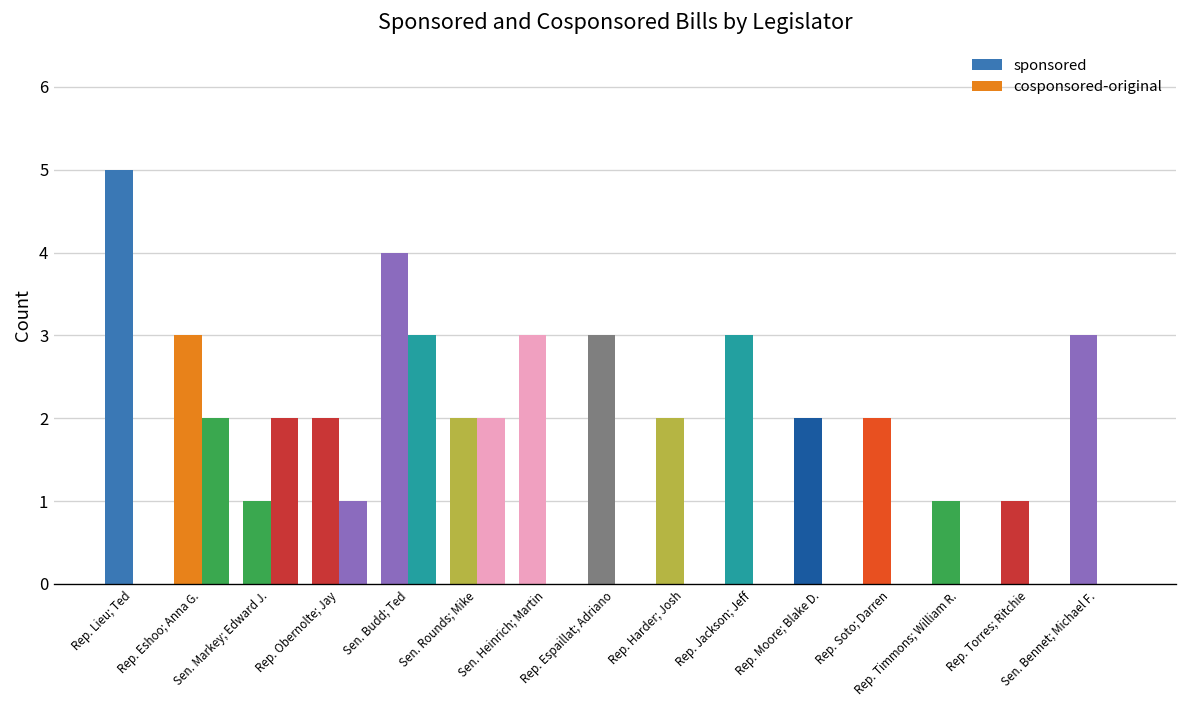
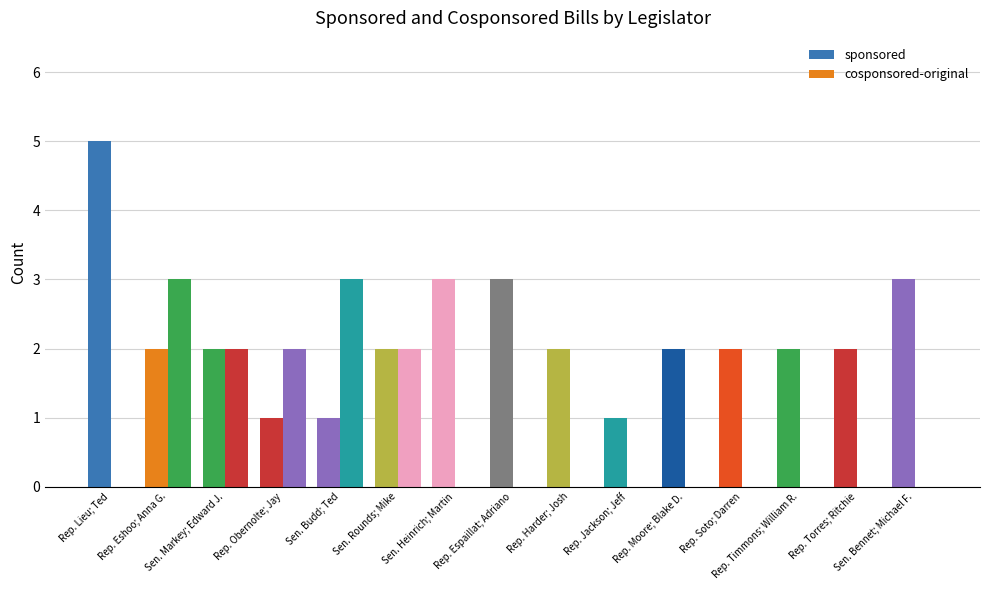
sponsored, Rep. Eshoo; Anna G.: 3 -> 2
cosponsored-original, Rep. Eshoo; Anna G.: 2 -> 3
sponsored, Sen. Markey; Edward J.: 1 -> 2
sponsored, Rep. Obernolte; Jay: 2 -> 1
cosponsored-original, Rep. Obernolte; Jay: 1 -> 2
sponsored, Sen. Budd; Ted: 4 -> 1
sponsored, Rep. Jackson; Jeff: 3 -> 1
sponsored, Rep. Timmons; William R.: 1 -> 2
sponsored, Rep. Torres; Ritchie: 1 -> 2
